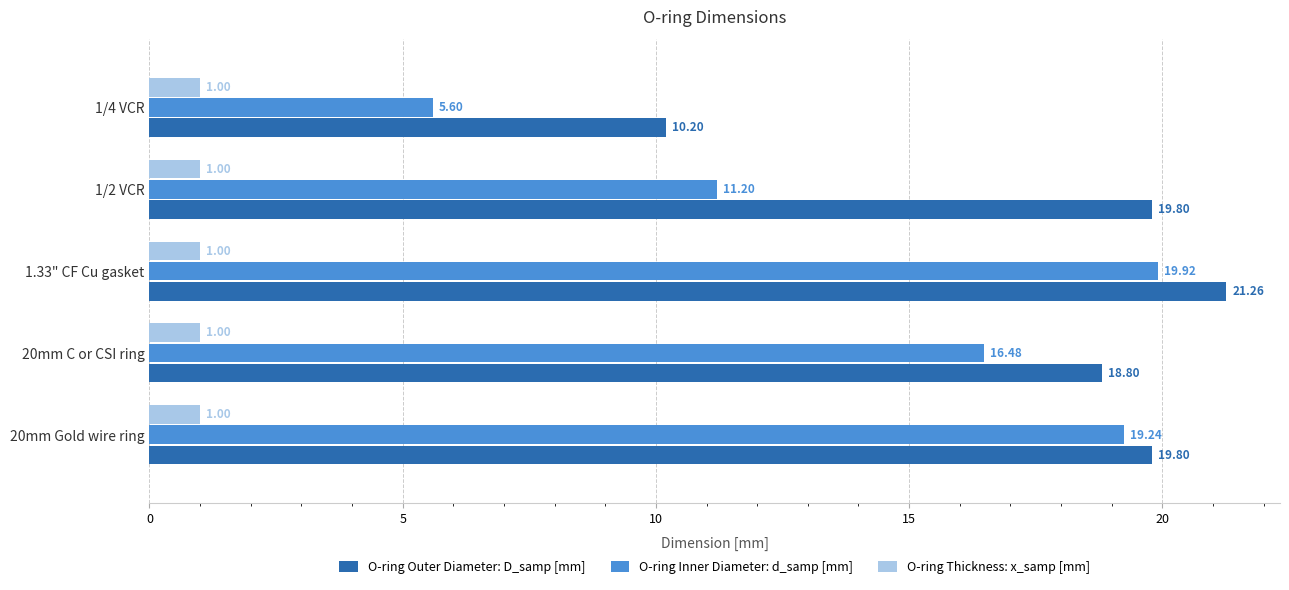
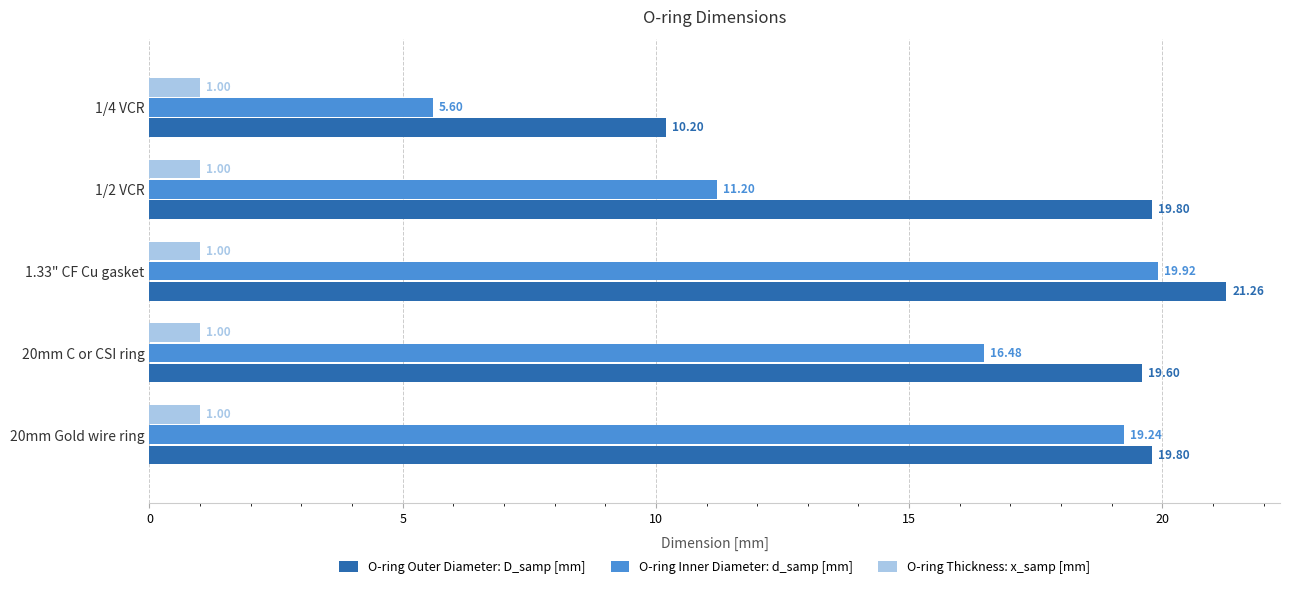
O-ring Outer Diameter: D_samp [mm], 20mm C or CSI ring: 18.80 -> 19.60
